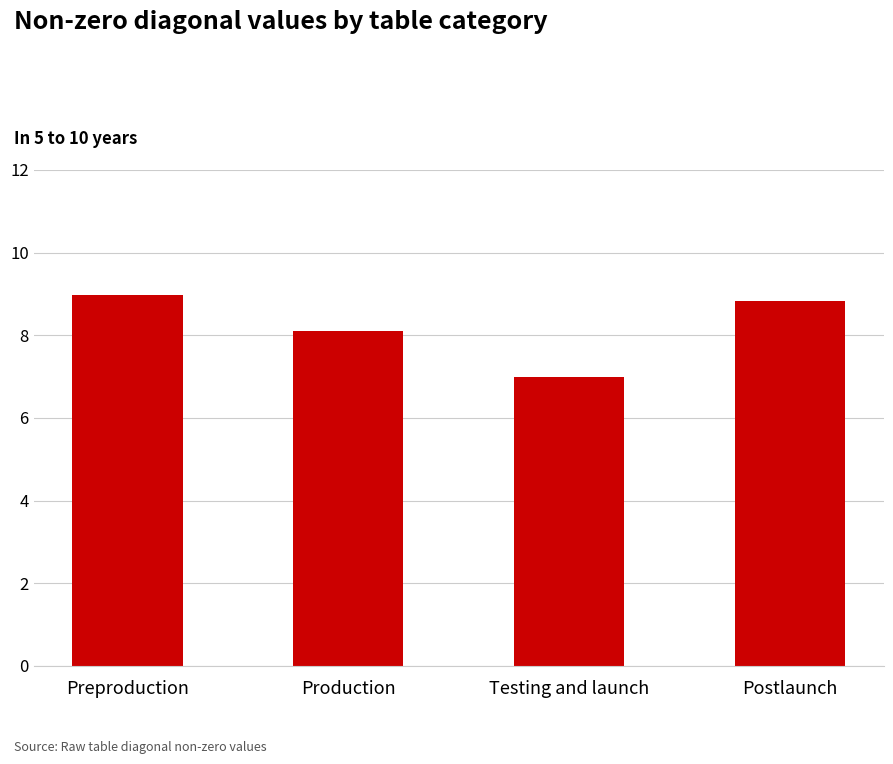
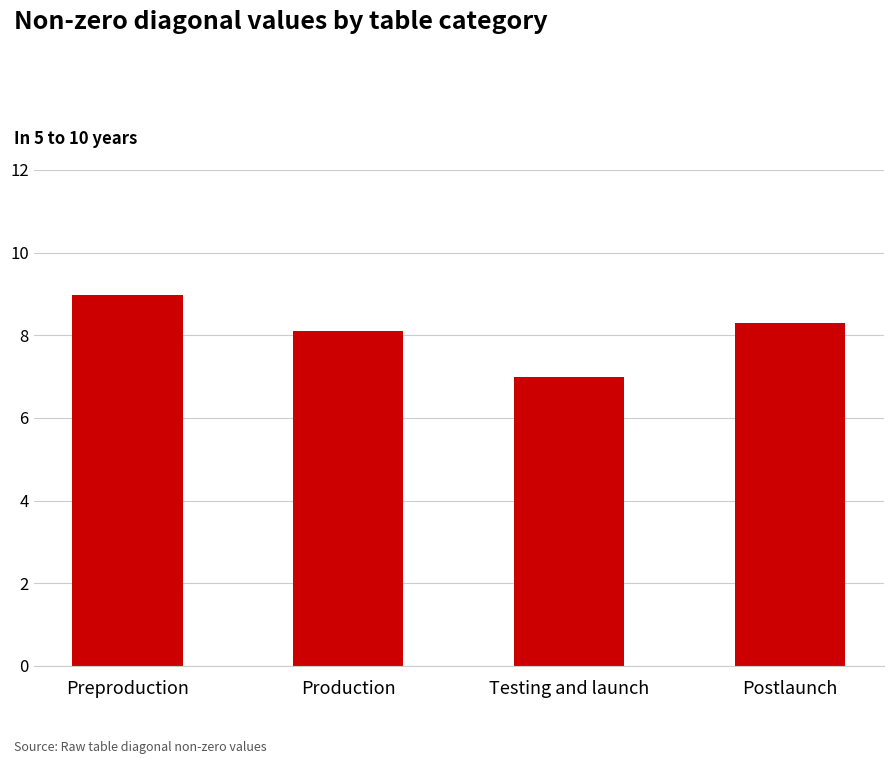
Postlaunch: 8.8 -> 8.3
